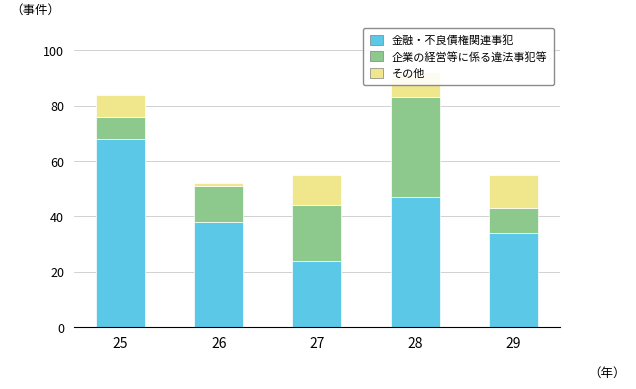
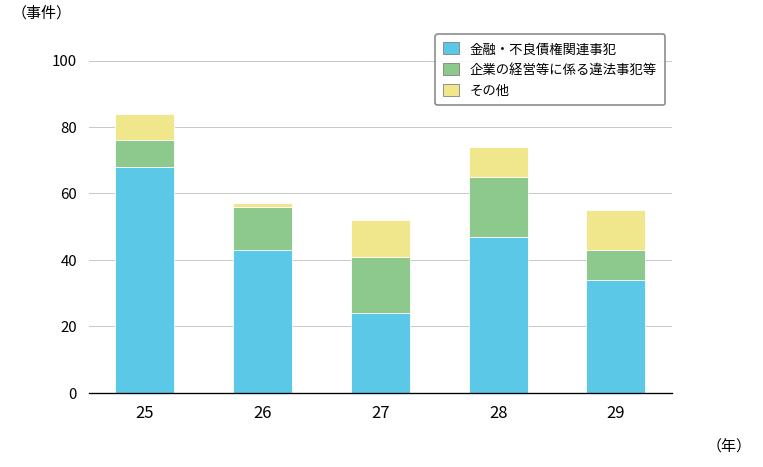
金融・不良債権関連事犯, 26: 38 -> 43
企業の経営等に係る違法事犯等, 27: 20 -> 17
企業の経営等に係る違法事犯等, 28: 36 -> 18
